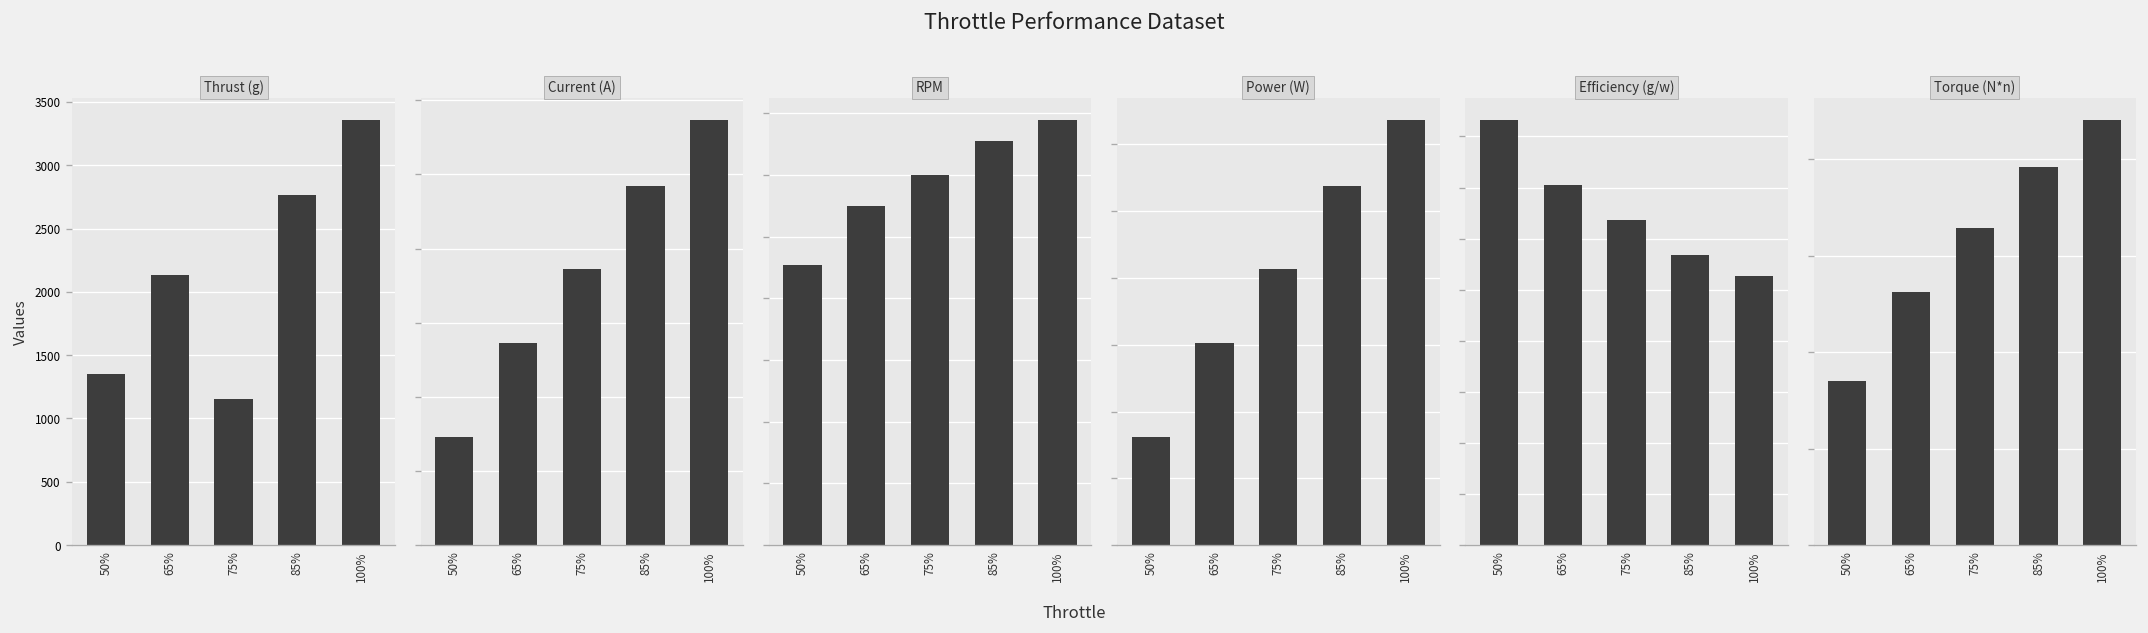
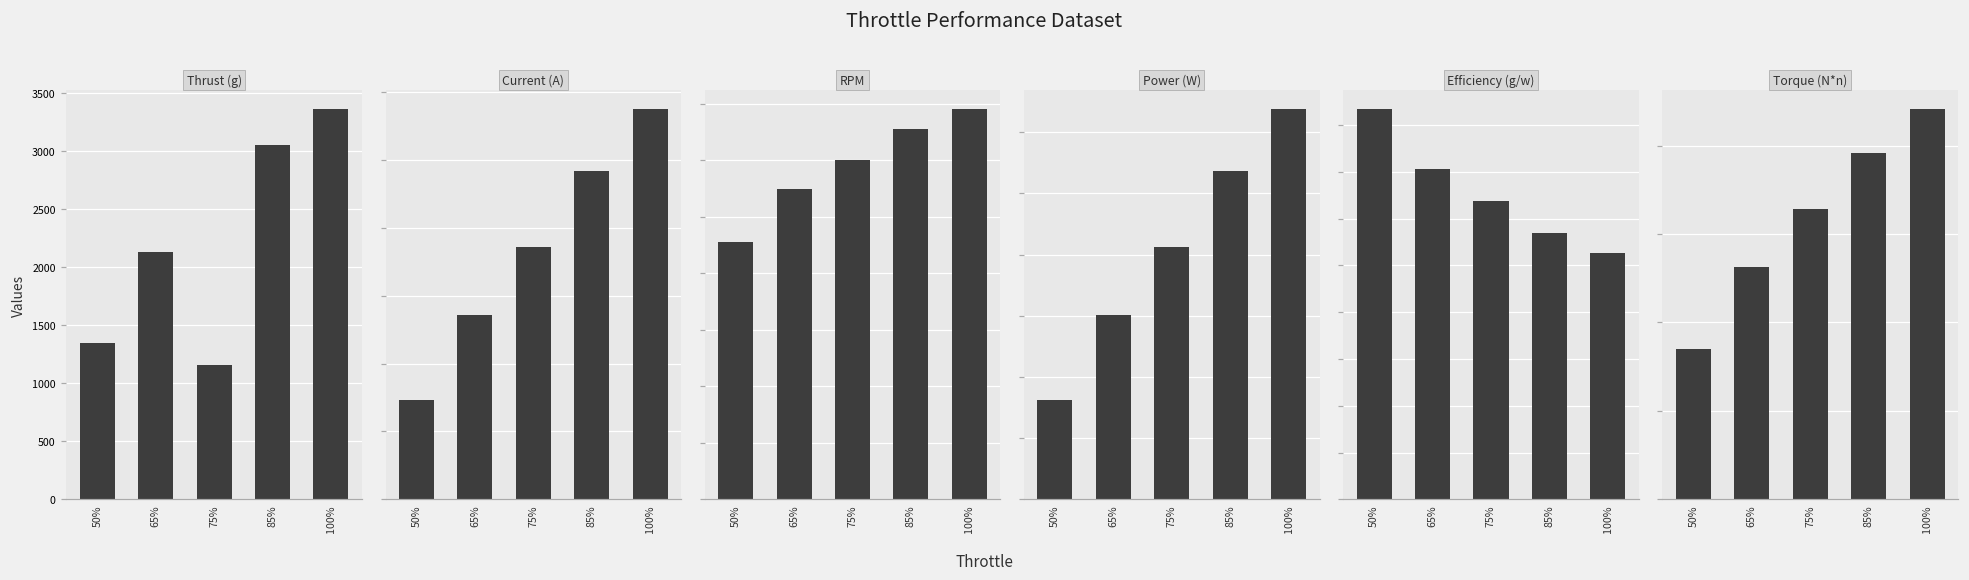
Thrust (g), 85%: 2760 -> 3050
